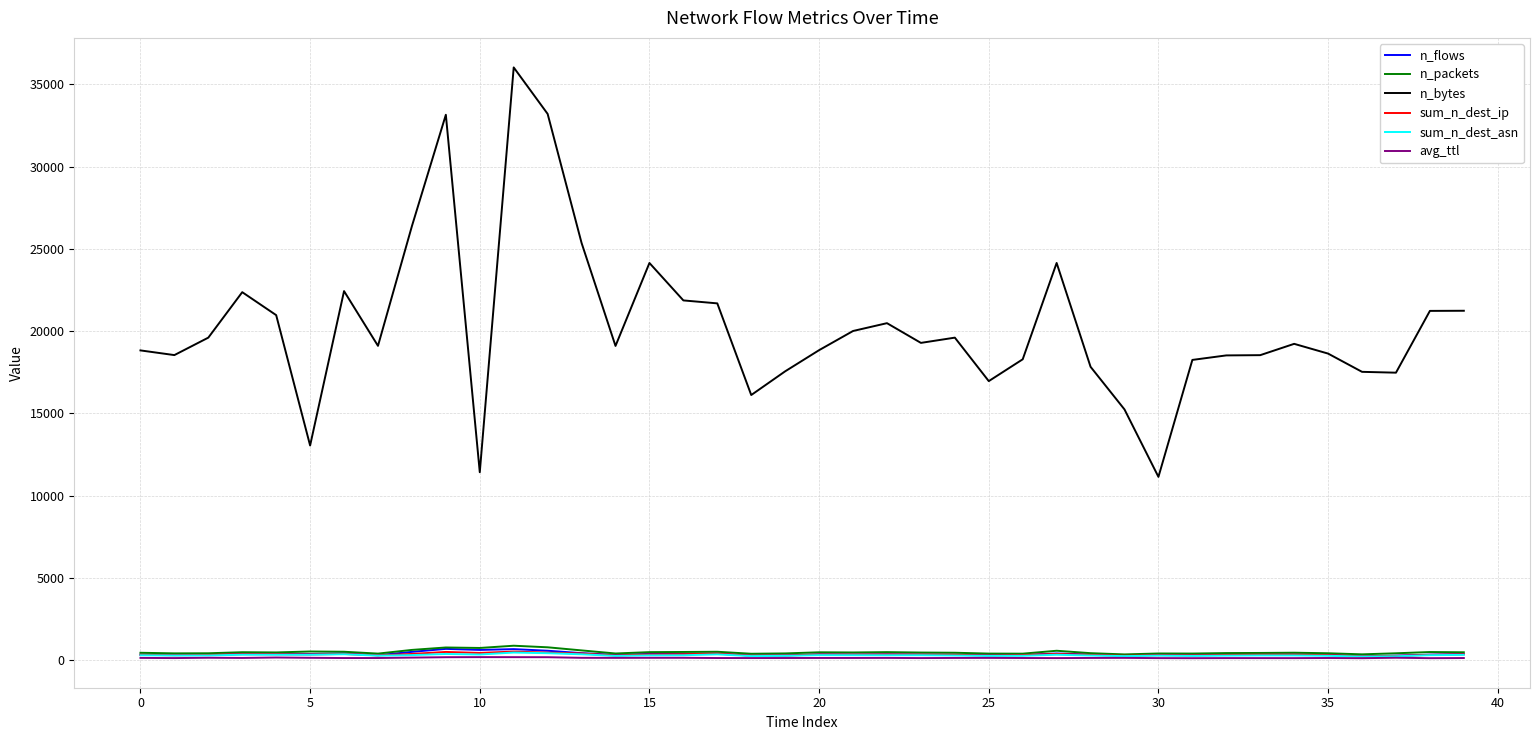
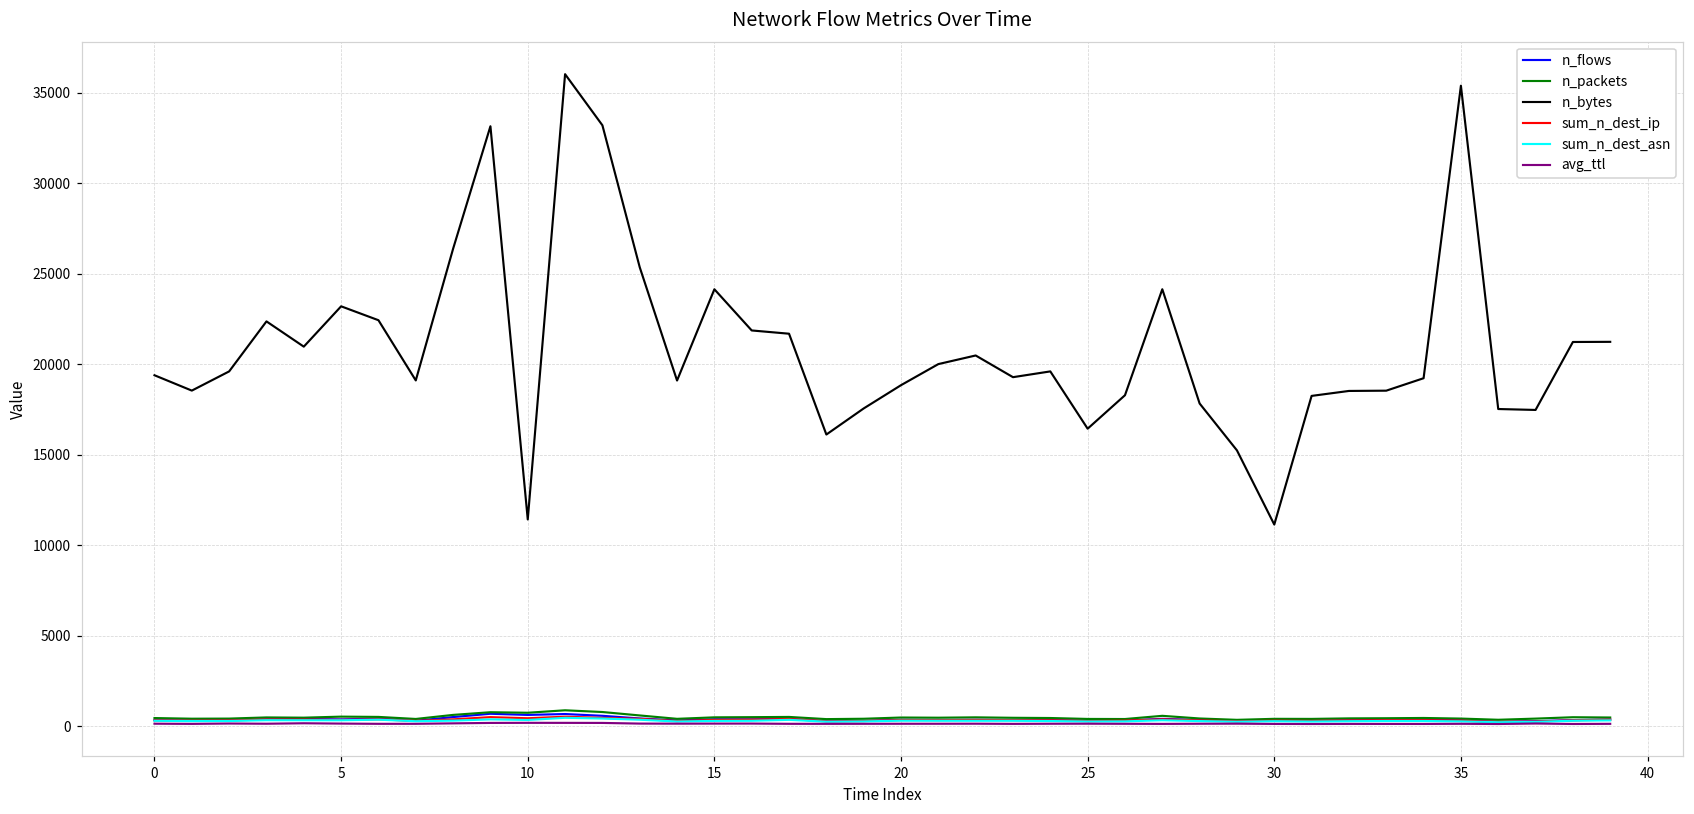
n_bytes, 0: 18800 -> 19400
n_bytes, 5: 13100 -> 23200
n_bytes, 25: 17000 -> 16400
n_bytes, 35: 18600 -> 35400
